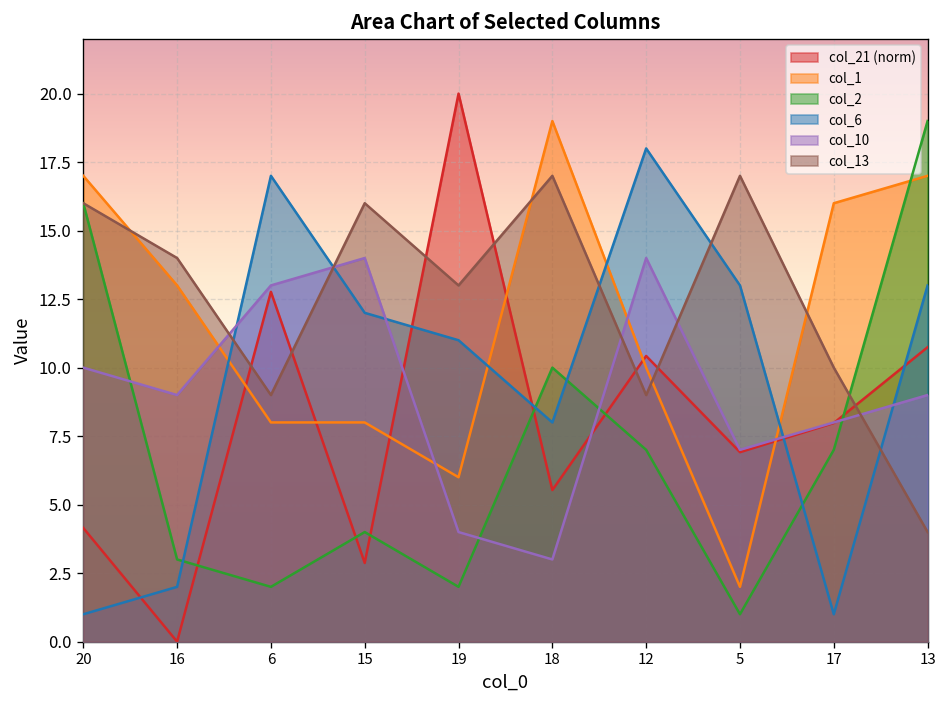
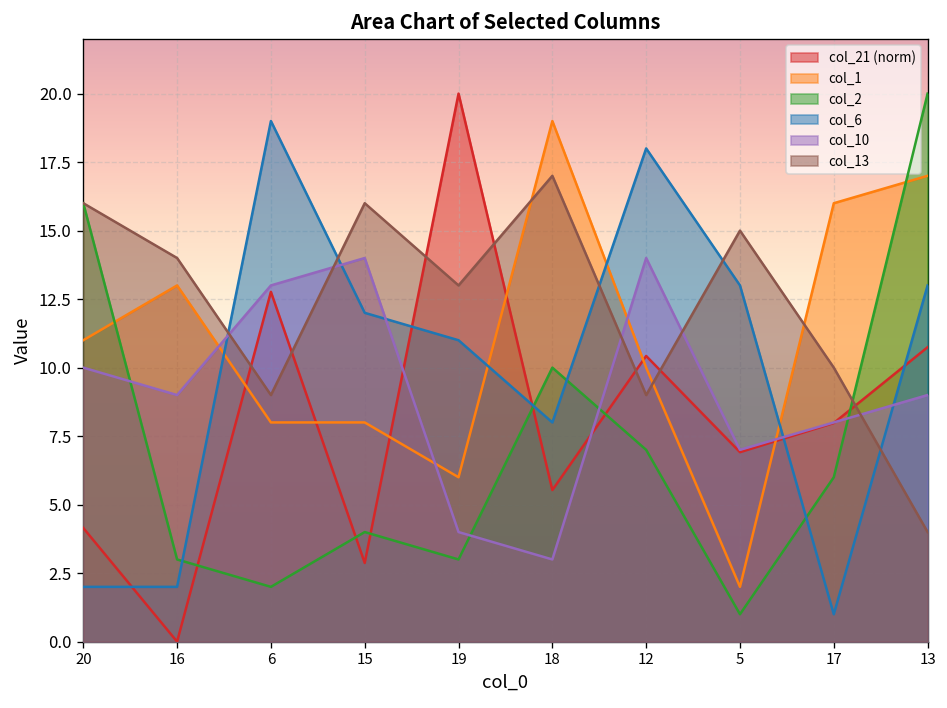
col_1, 20: 17 -> 11
col_6, 20: 1 -> 2
col_6, 6: 17 -> 19
col_2, 19: 2 -> 3
col_13, 5: 17 -> 15
col_2, 17: 7 -> 6
col_2, 13: 19 -> 20
